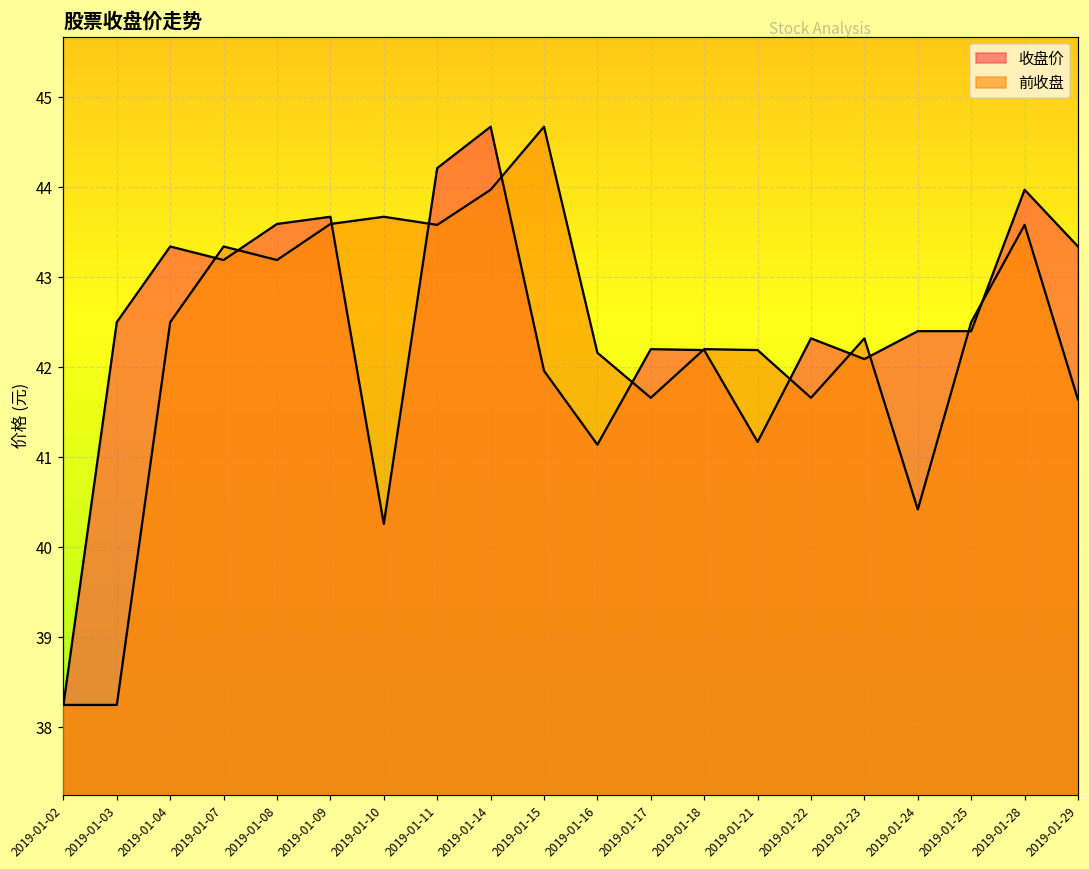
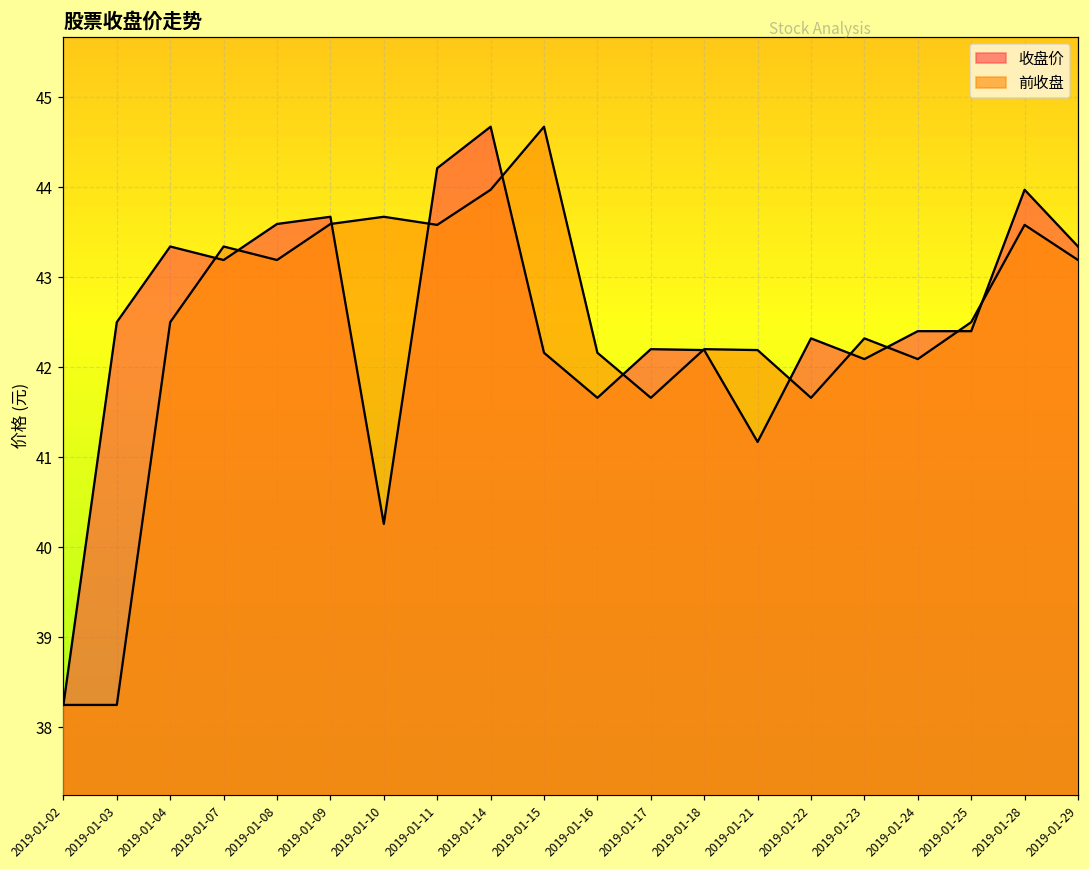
收盘价, 2019-01-15: 42.0 -> 42.2
收盘价, 2019-01-16: 41.1 -> 41.7
前收盘, 2019-01-24: 40.4 -> 42.1
前收盘, 2019-01-29: 41.6 -> 43.2
